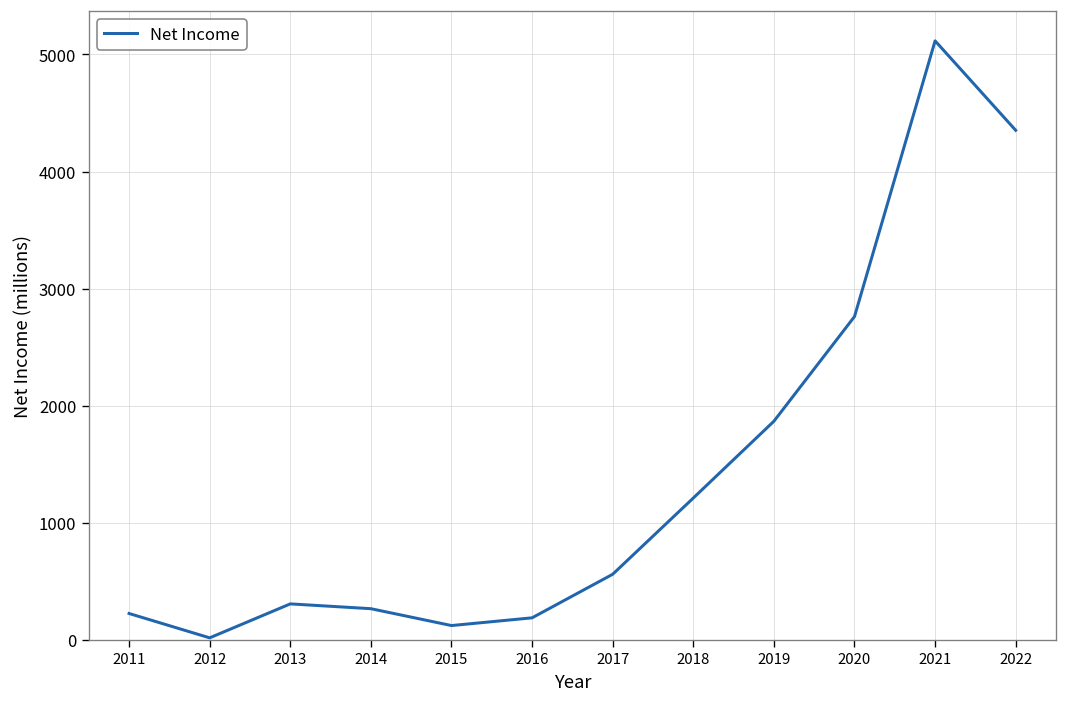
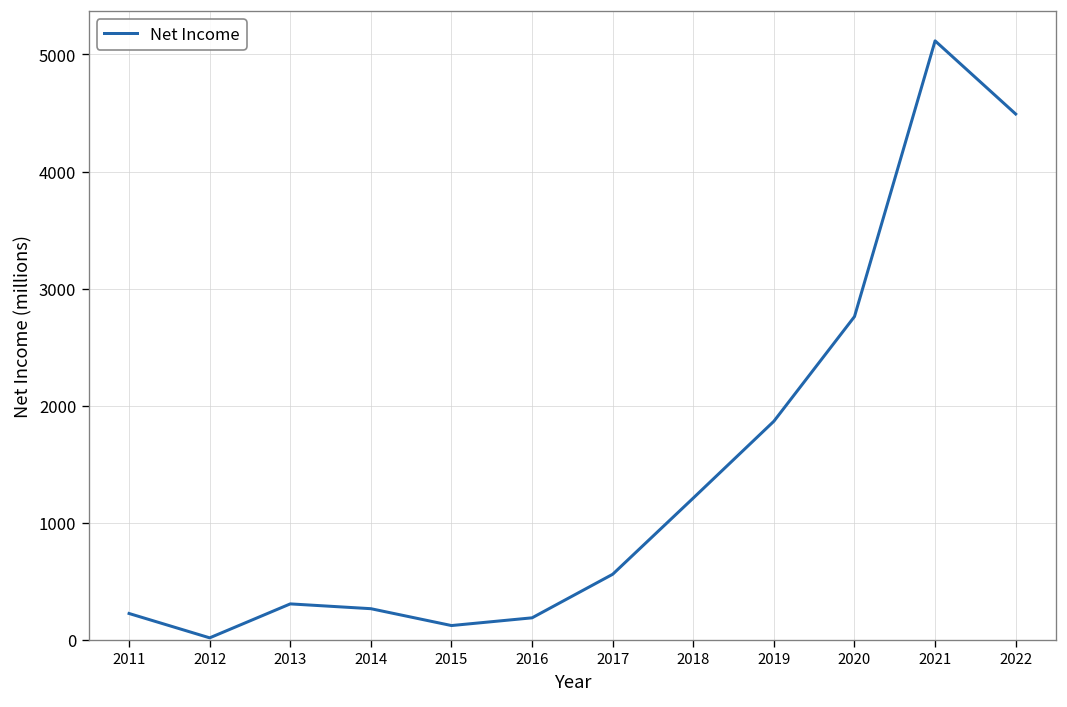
2022: 4400 -> 4500
